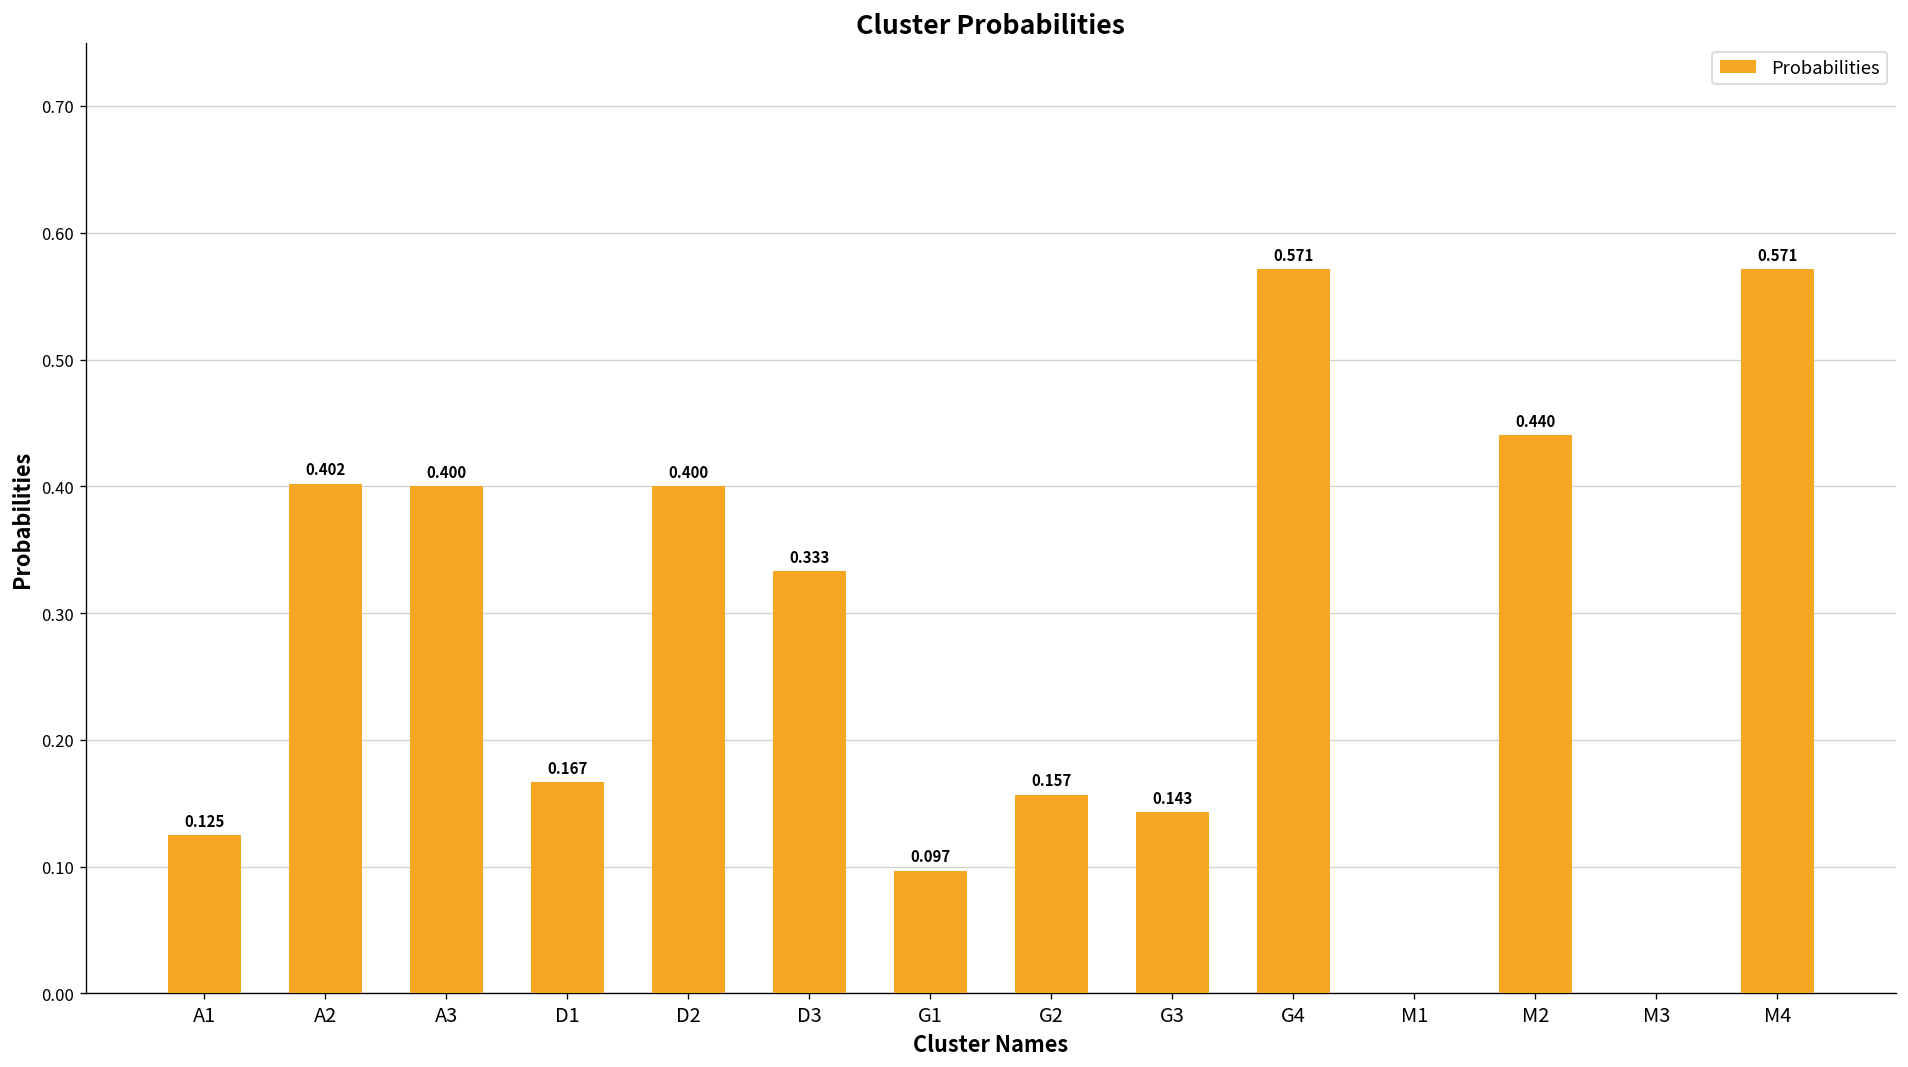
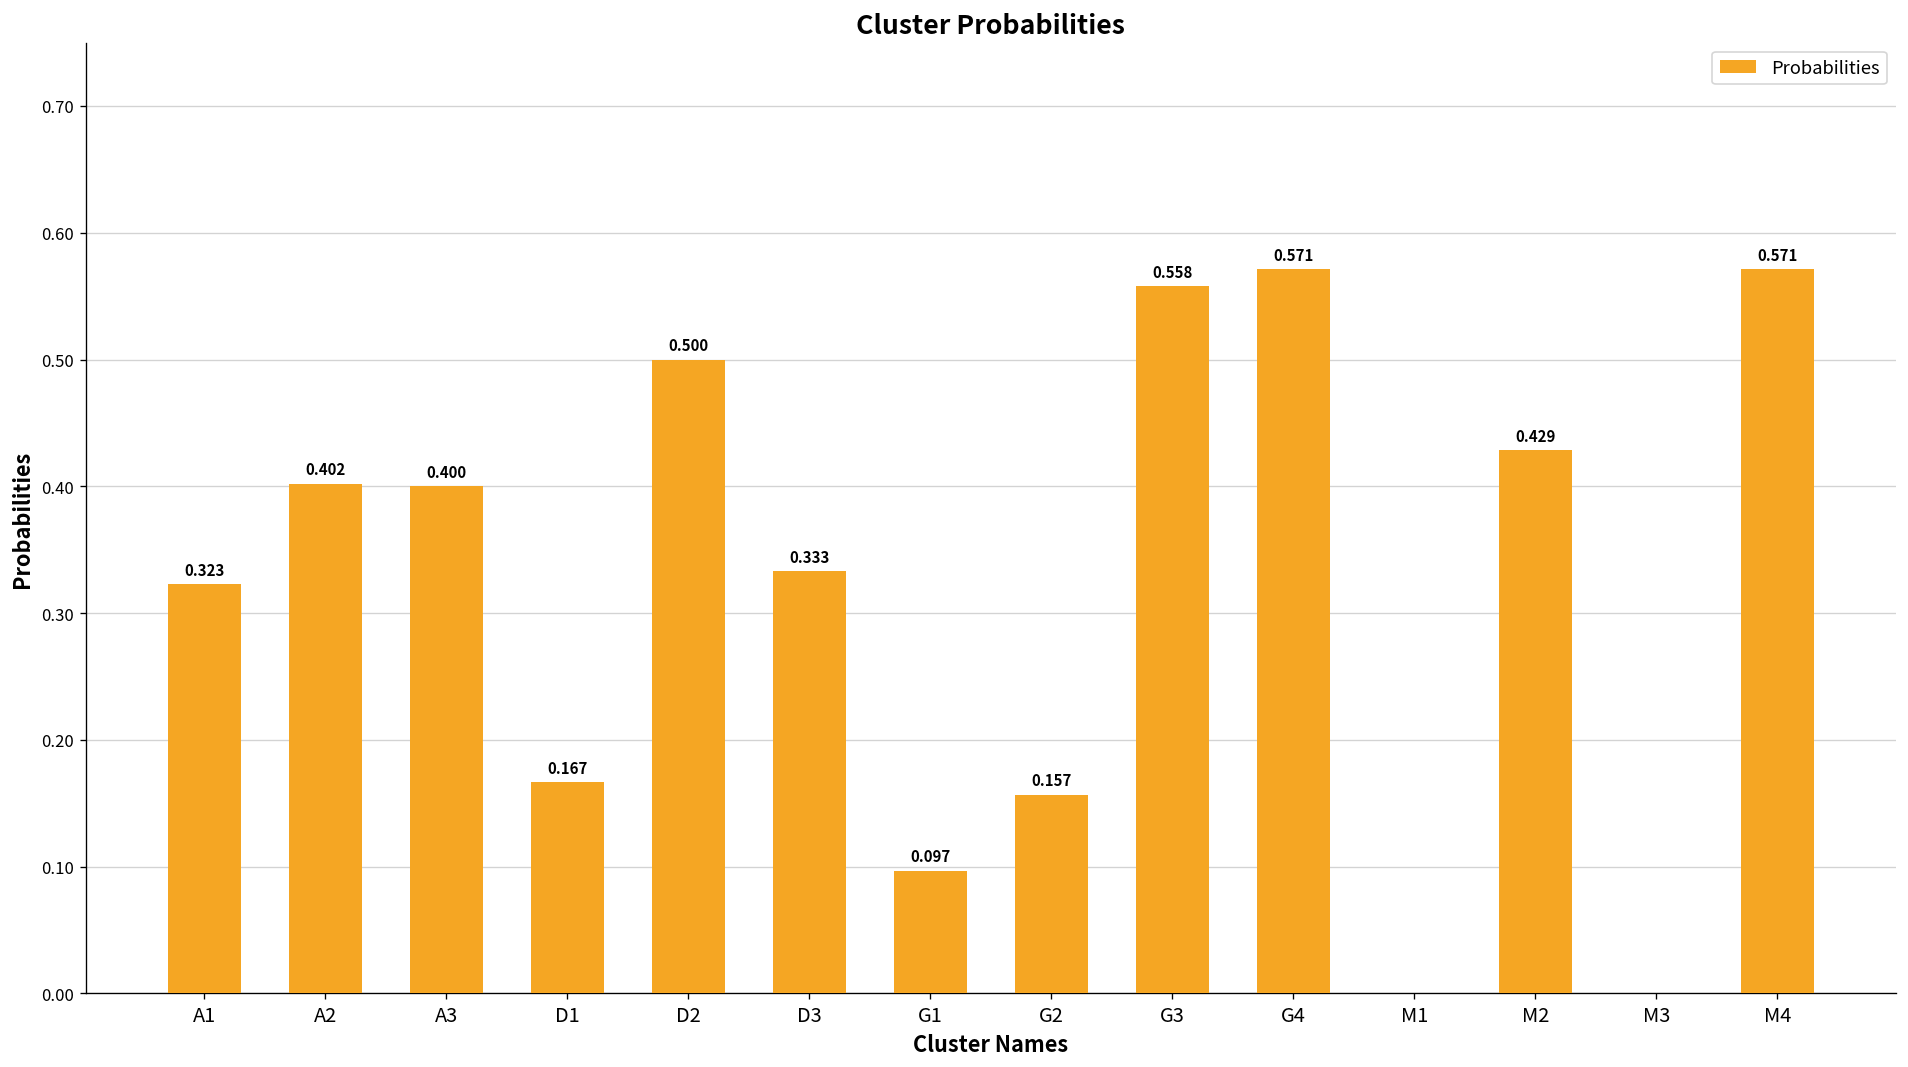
A1: 0.125 -> 0.323
D2: 0.400 -> 0.500
G3: 0.143 -> 0.558
M2: 0.440 -> 0.429
